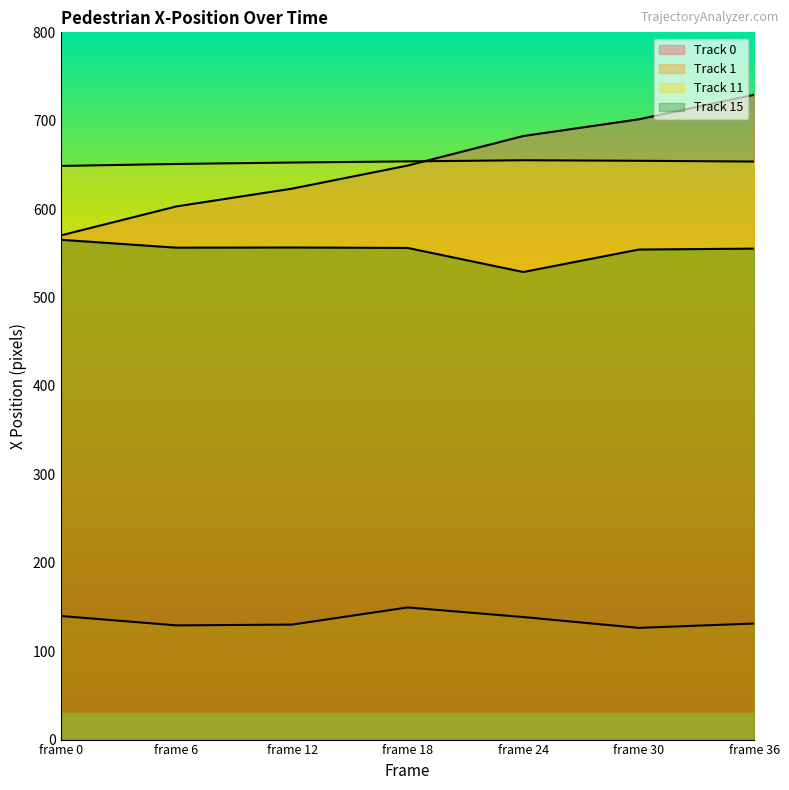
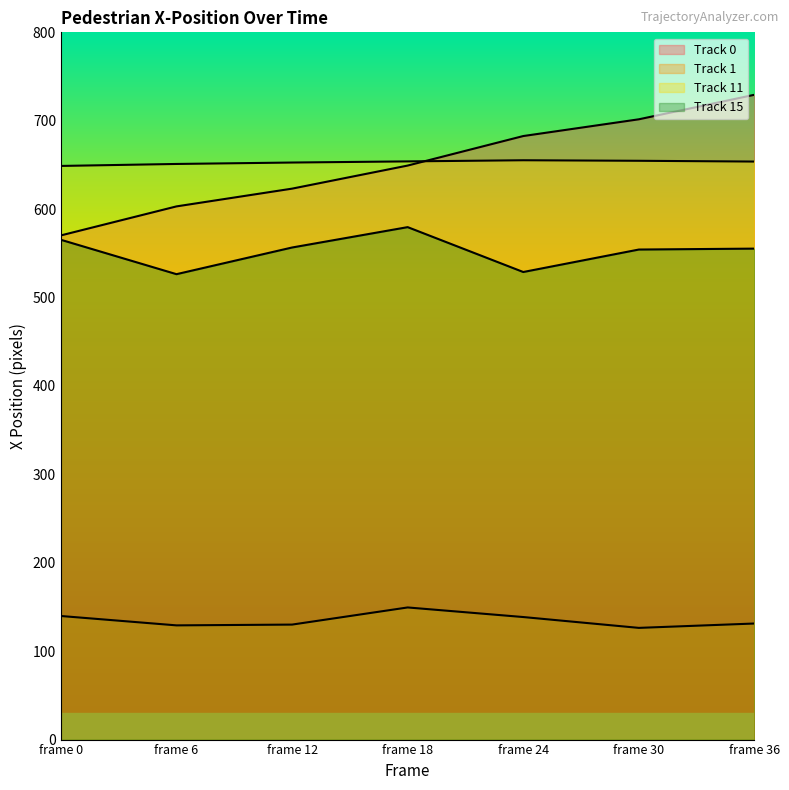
Track 15, frame 6: 560 -> 530
Track 15, frame 18: 560 -> 580
